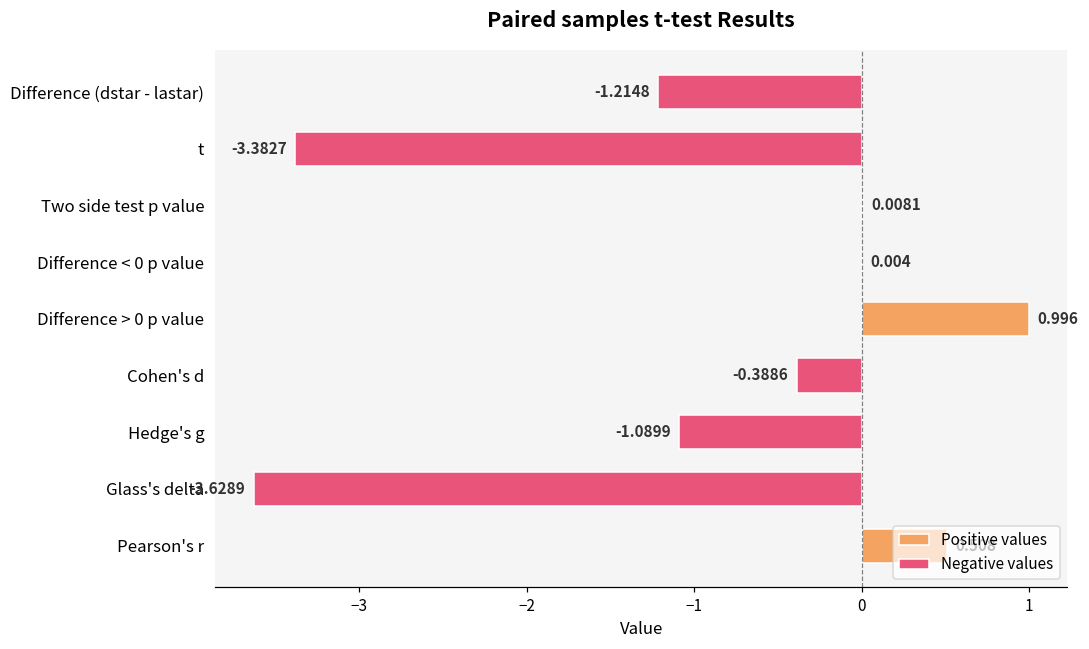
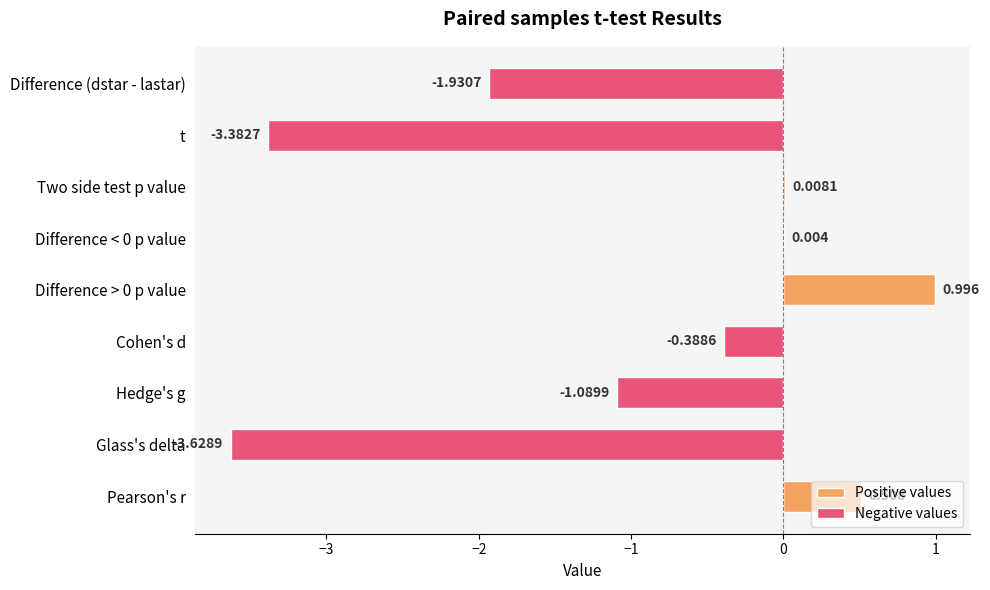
Negative values, Difference (dstar - lastar): -1.2148 -> -1.9307
